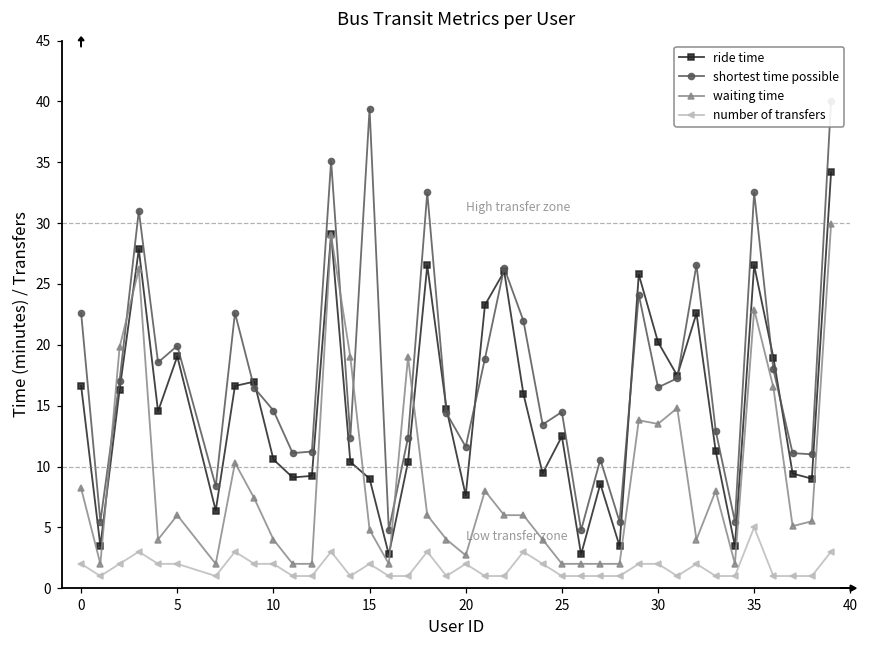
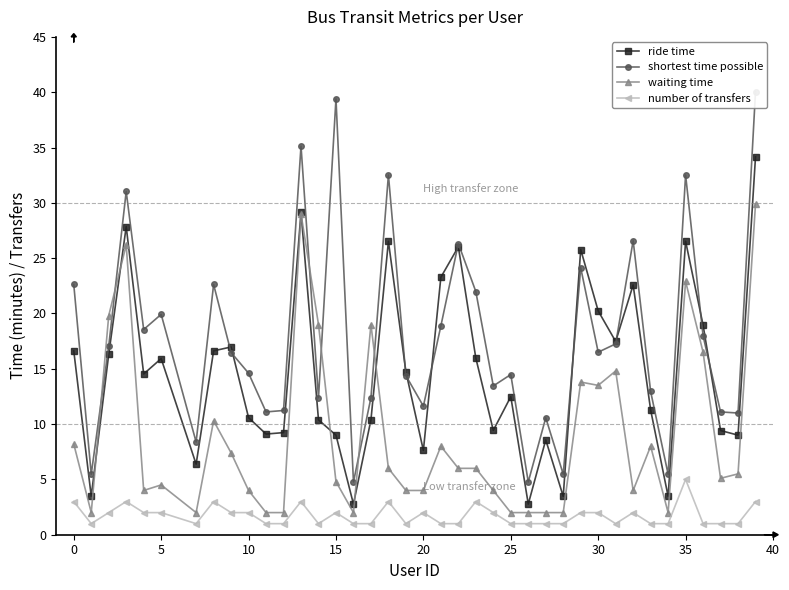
number of transfers, 0: 2 -> 3
ride time, 5: 19.1 -> 15.9
waiting time, 5: 6.0 -> 4.5
waiting time, 20: 2.7 -> 4.0
